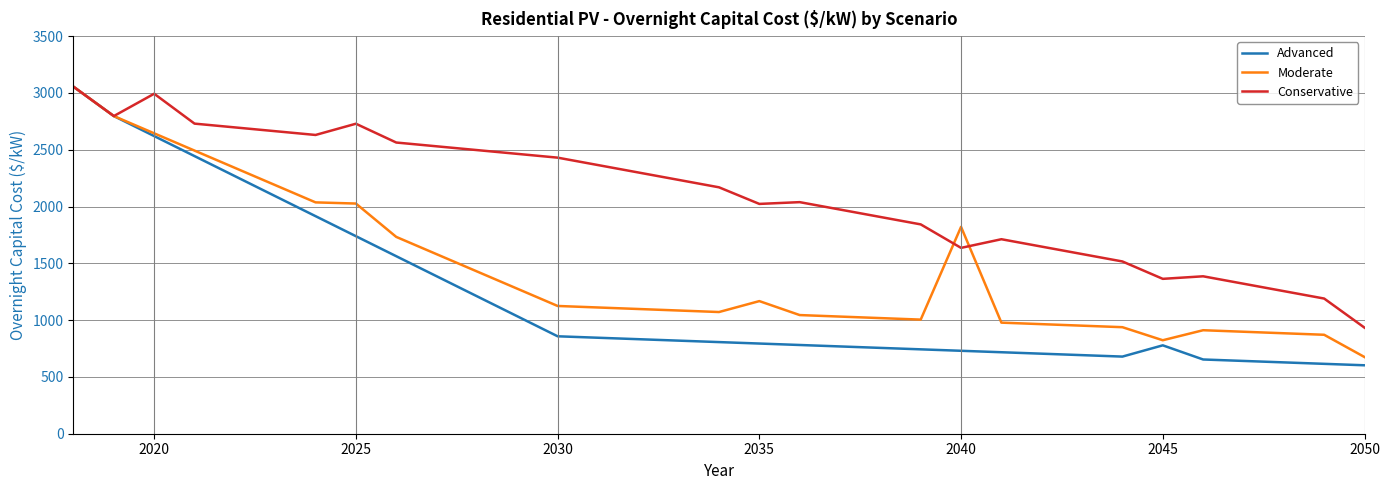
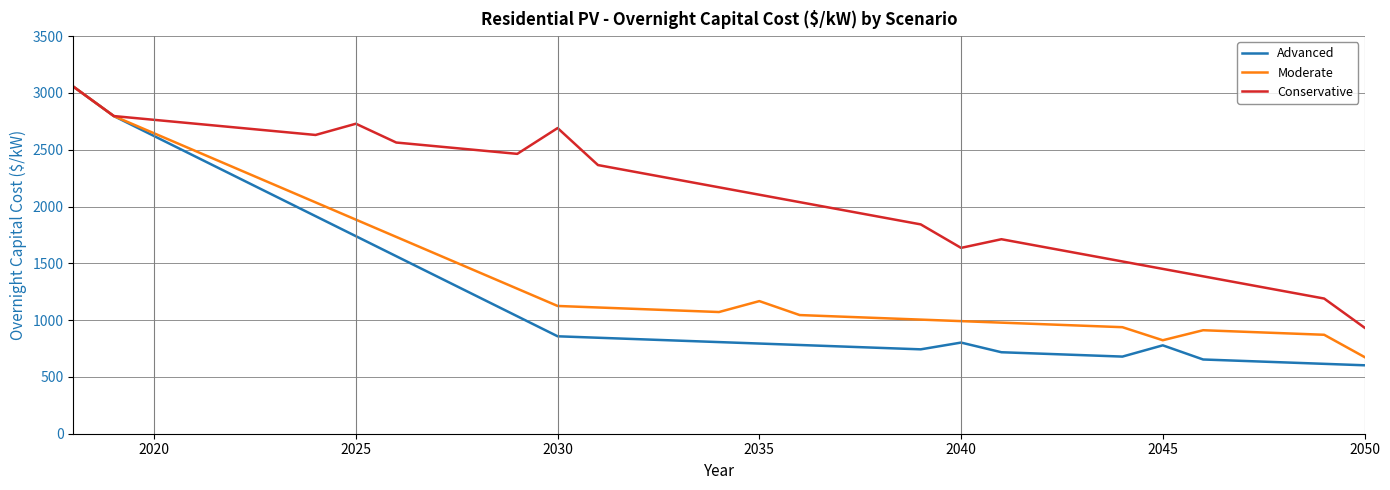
Conservative, 2020: 2990 -> 2760
Moderate, 2025: 2030 -> 1880
Conservative, 2030: 2430 -> 2690
Conservative, 2035: 2020 -> 2100
Advanced, 2040: 730 -> 800
Moderate, 2040: 1820 -> 990
Conservative, 2045: 1360 -> 1450
